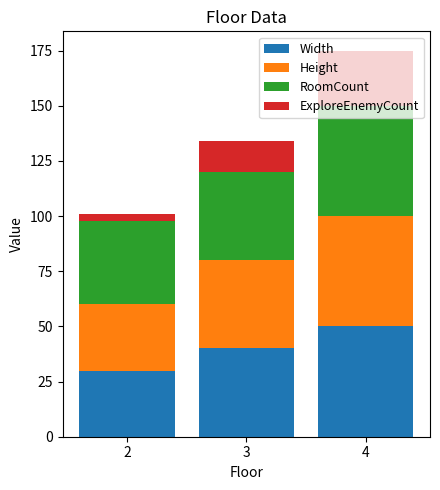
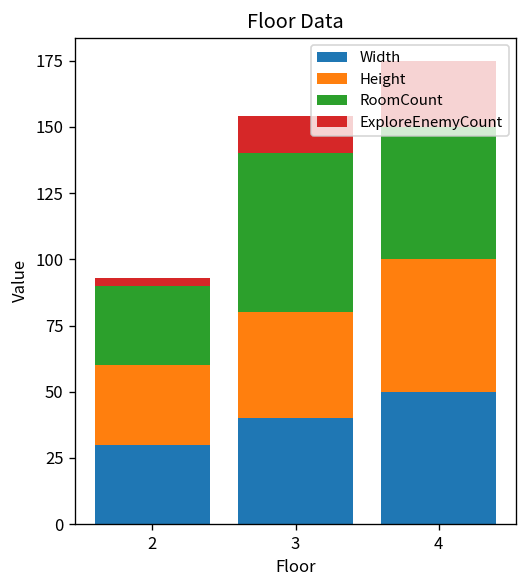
RoomCount, 2: 38 -> 30
RoomCount, 3: 40 -> 60
